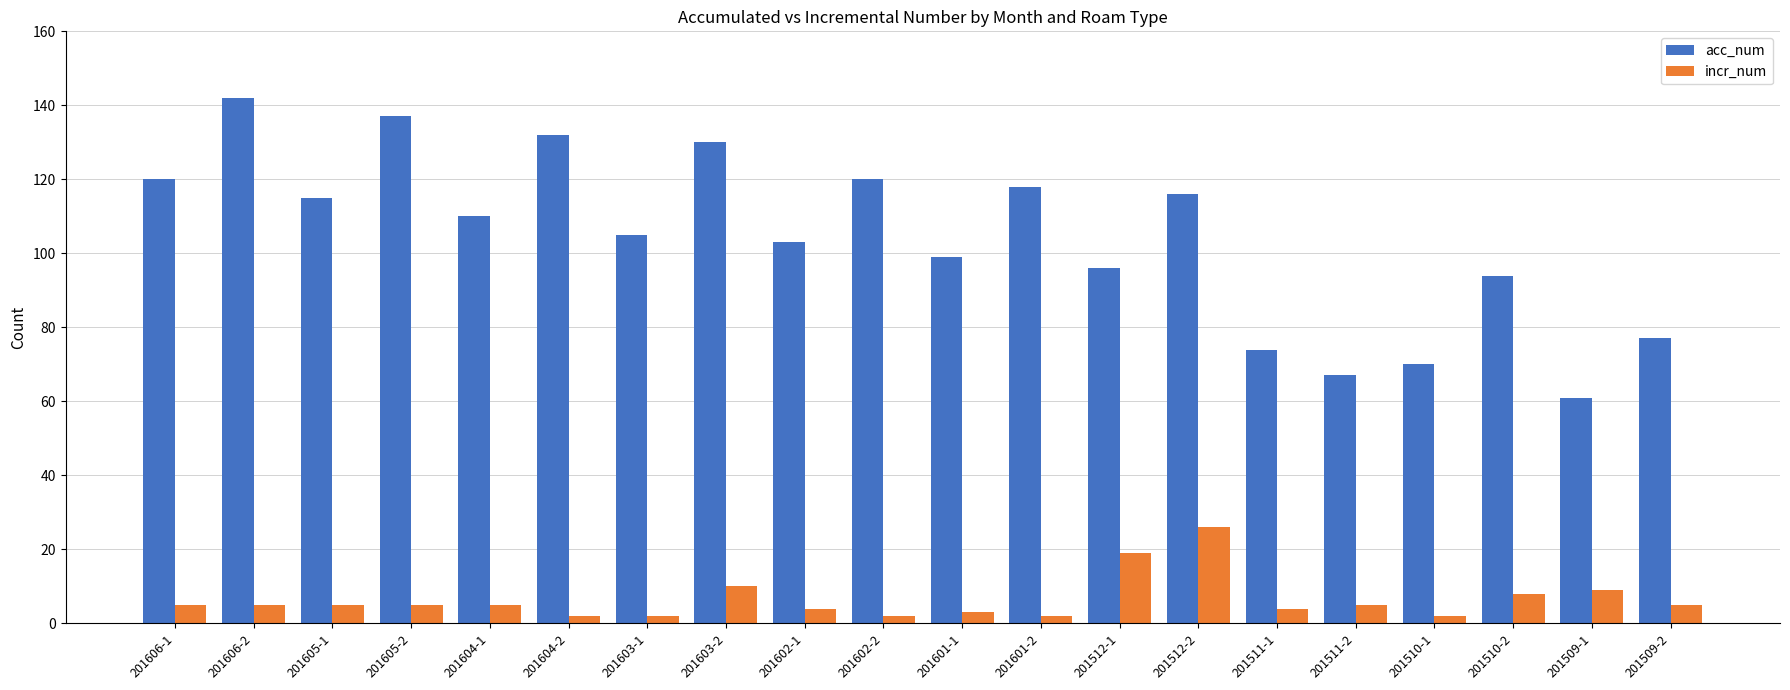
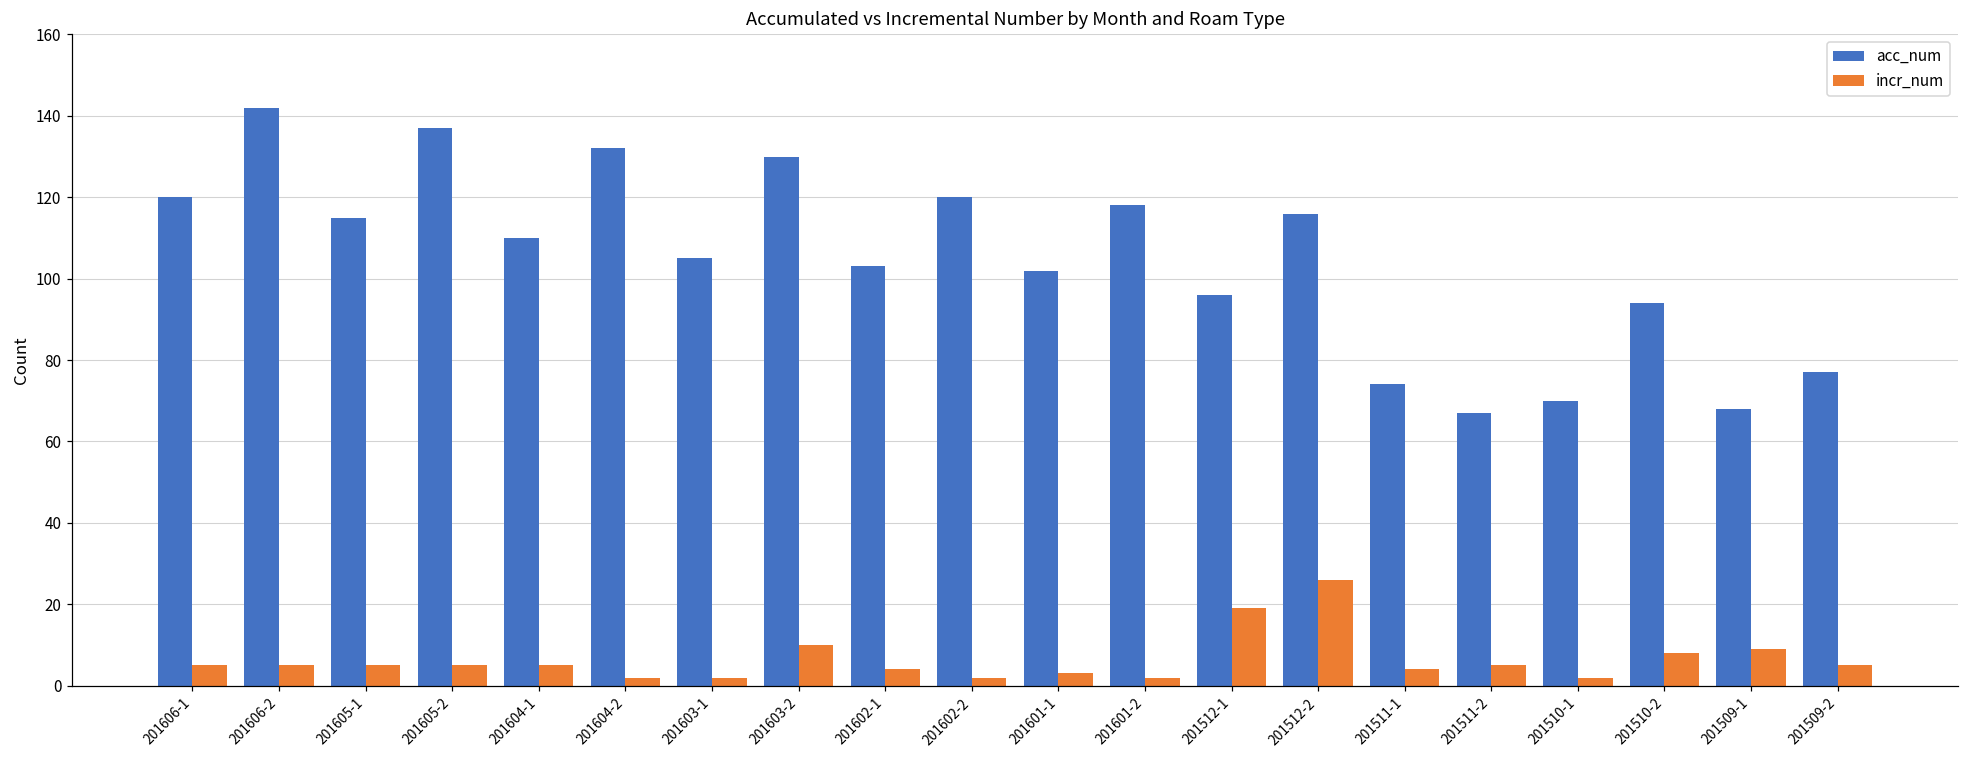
acc_num, 201601-1: 99 -> 102
acc_num, 201509-1: 61 -> 68
